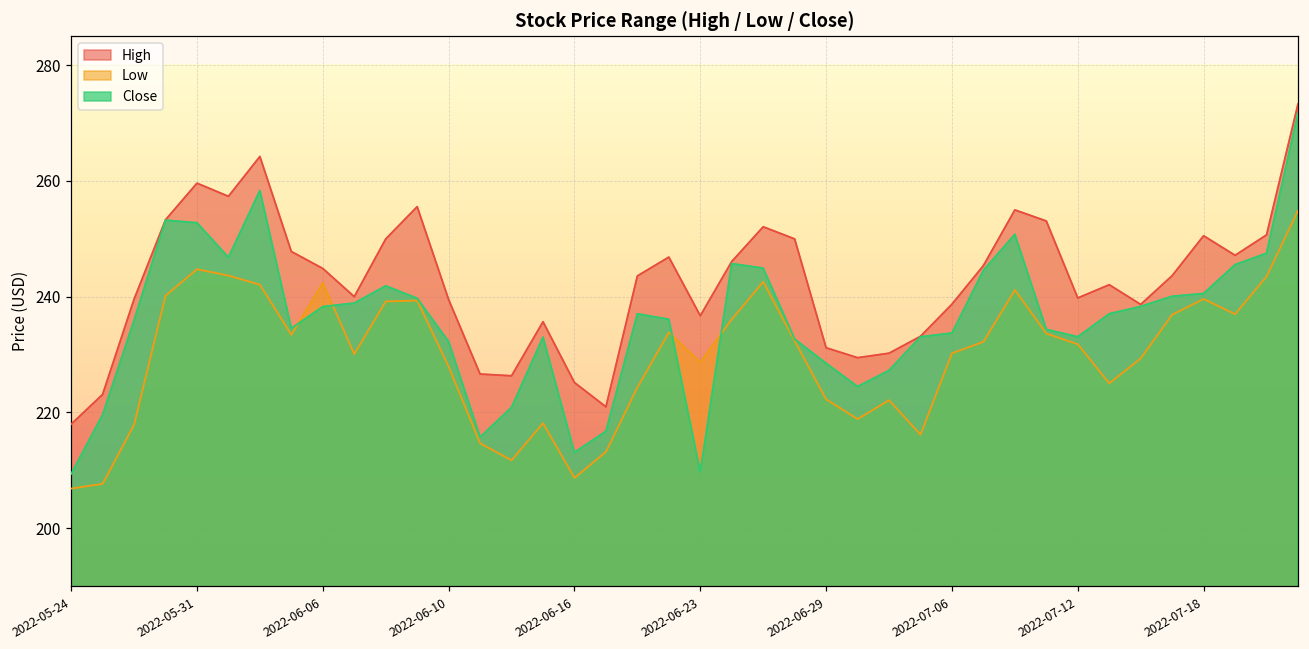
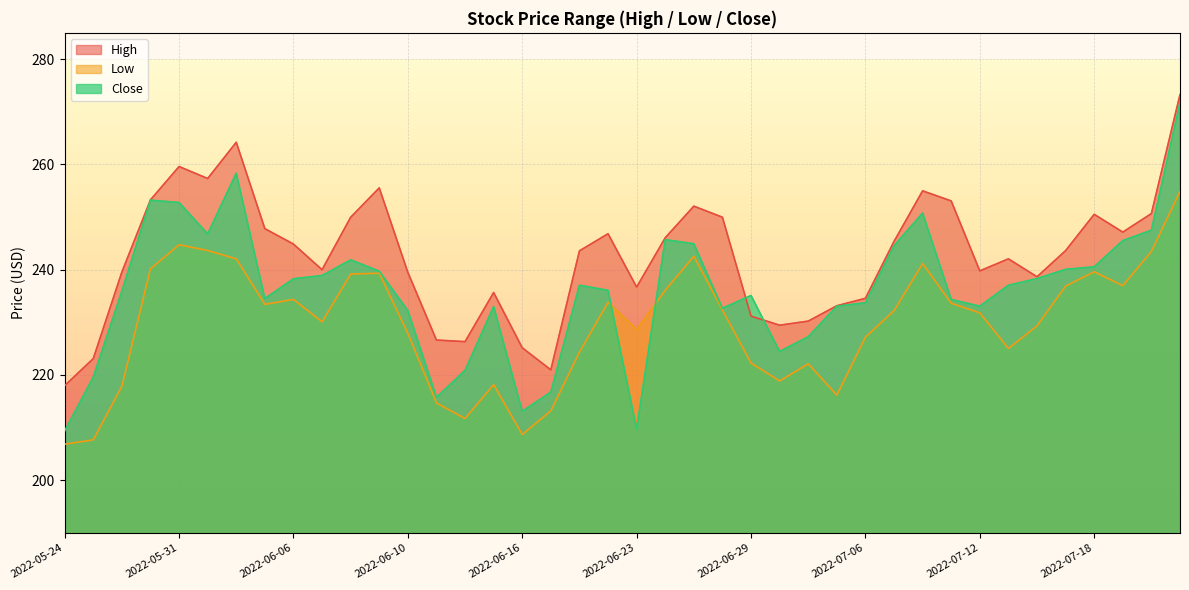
Low, 2022-06-06: 242 -> 234
Close, 2022-06-29: 228 -> 235
High, 2022-07-06: 239 -> 235
Low, 2022-07-06: 230 -> 227
